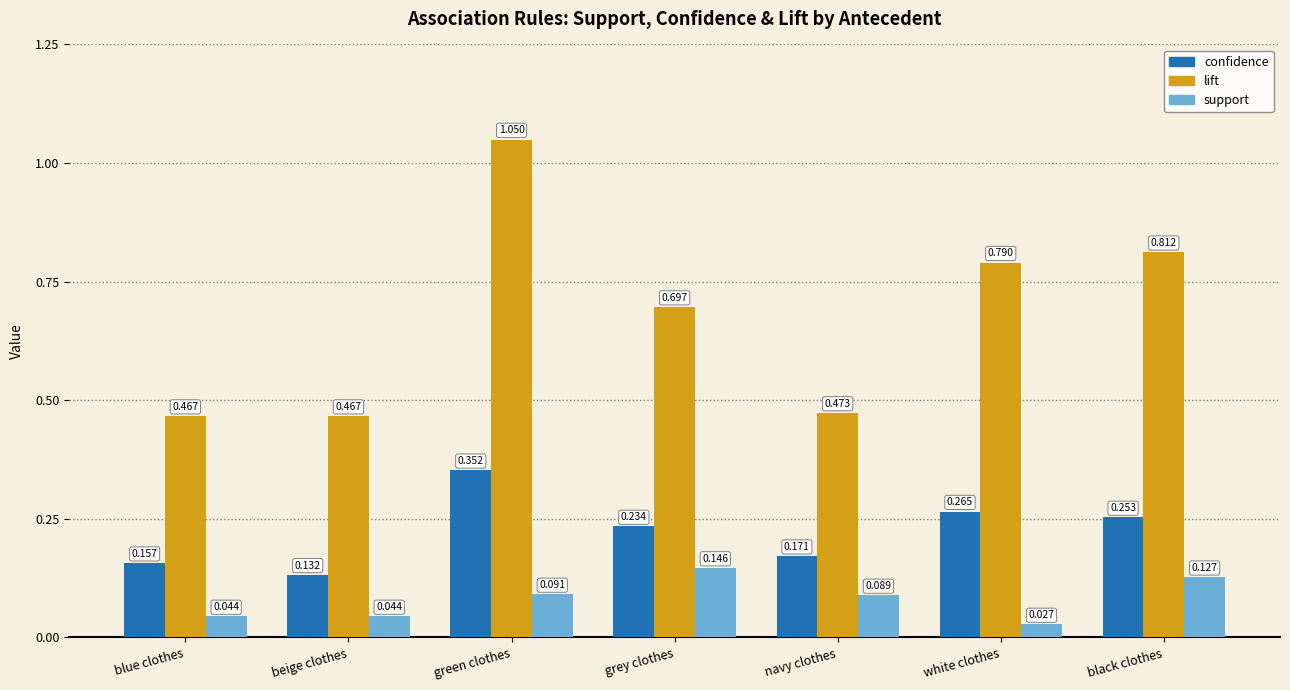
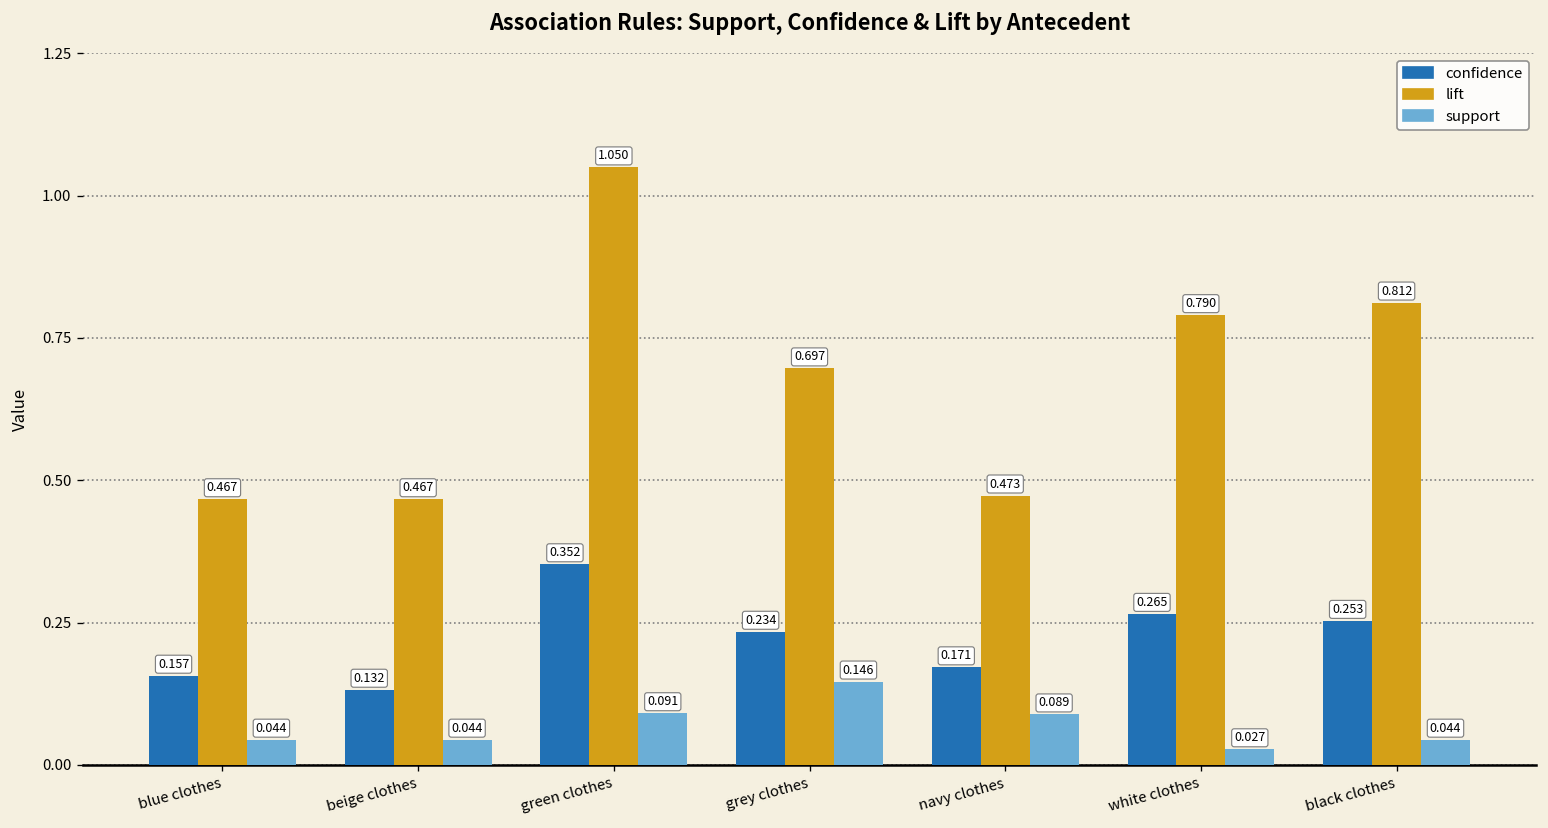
support, black clothes: 0.127 -> 0.044
